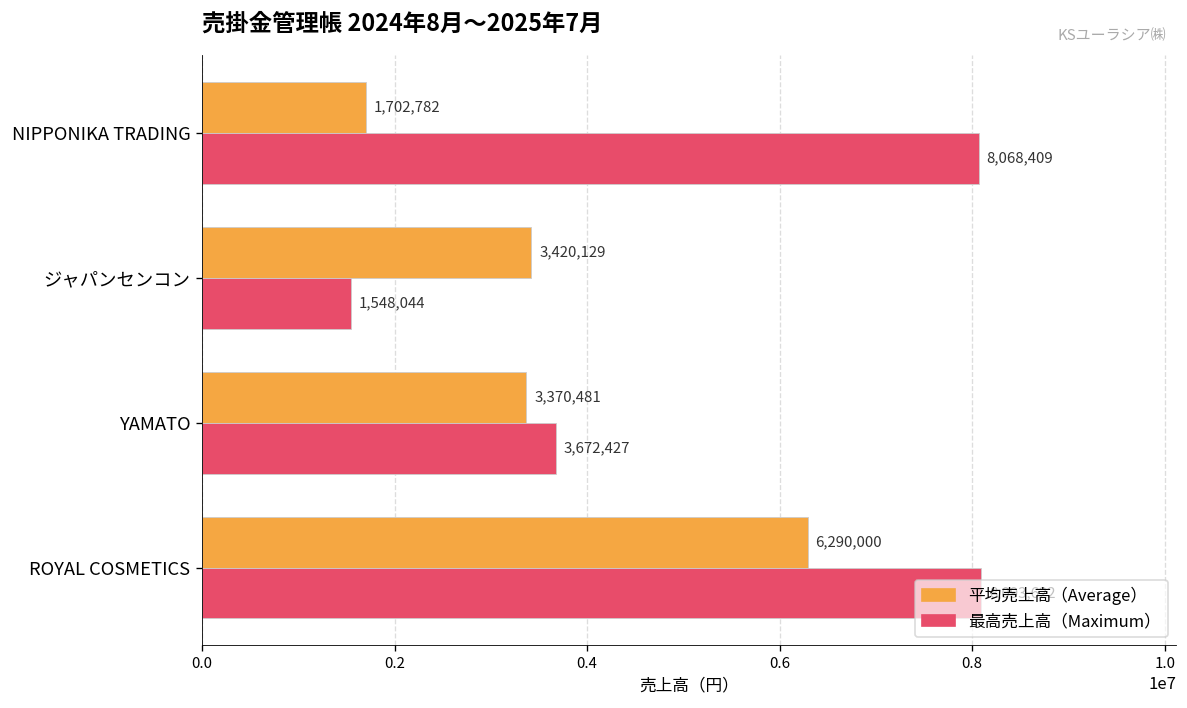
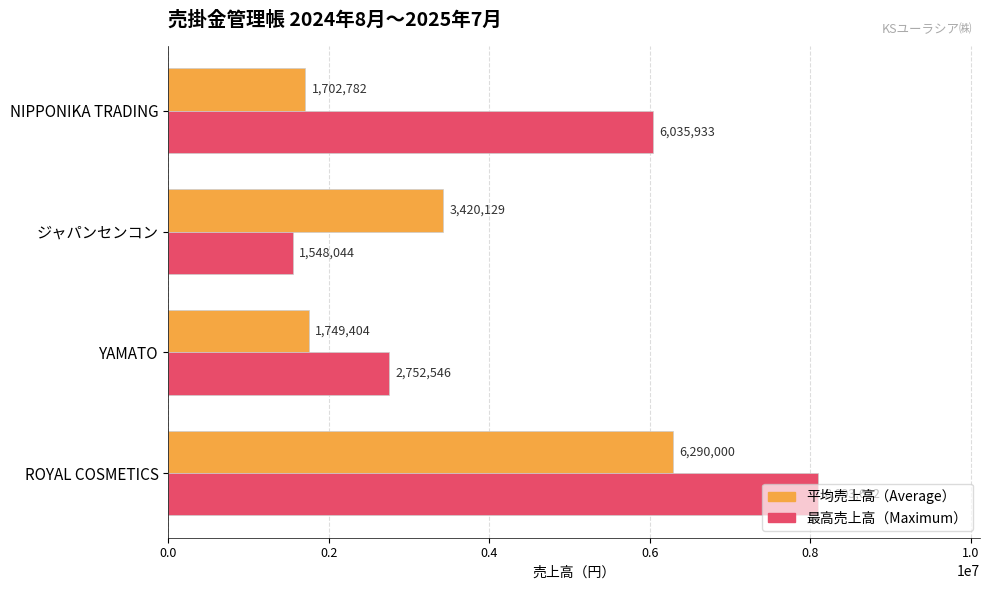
最高売上高（Maximum）, NIPPONIKA TRADING: 8,068,409 -> 6,035,933
平均売上高（Average）, YAMATO: 3,370,481 -> 1,749,404
最高売上高（Maximum）, YAMATO: 3,672,427 -> 2,752,546
